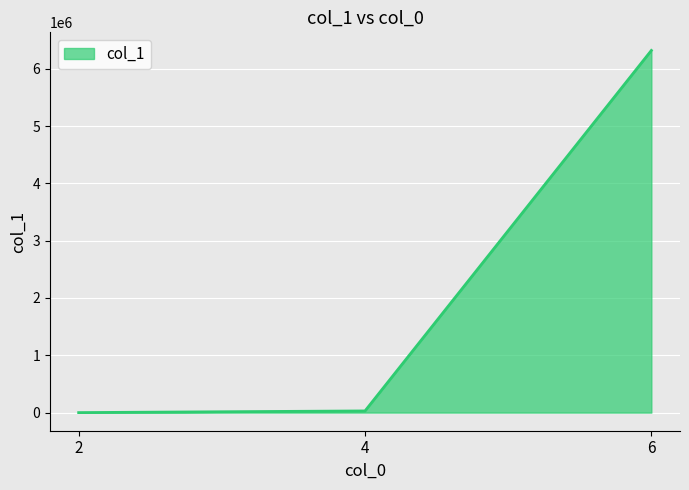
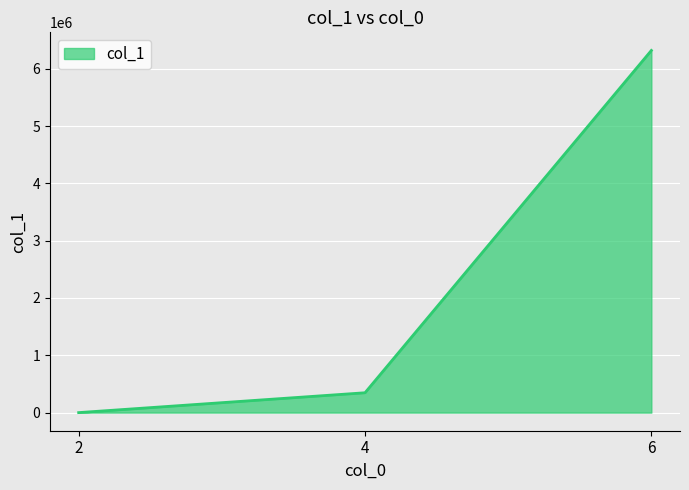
4: 0 -> 300000
